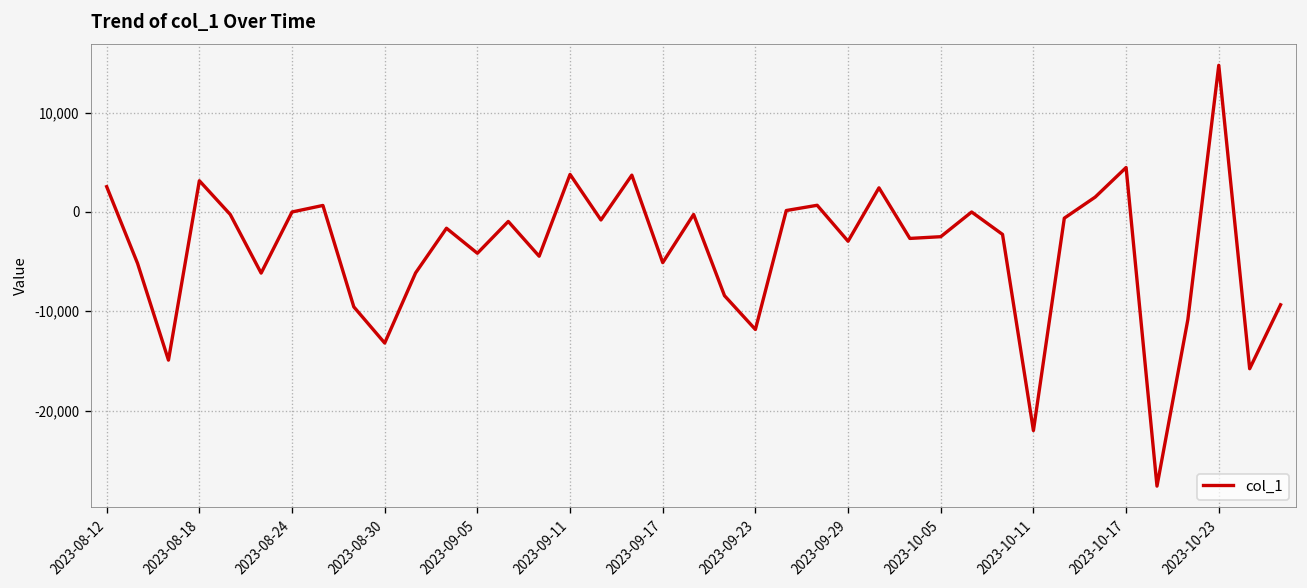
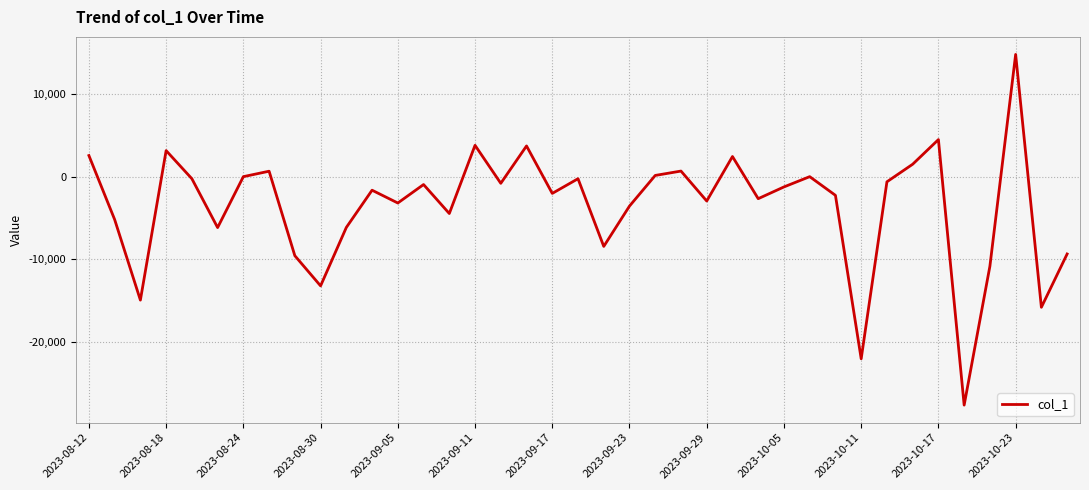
2023-09-05: -4,000 -> -3,000
2023-09-17: -5,000 -> -2,000
2023-09-23: -12,000 -> -4,000
2023-10-05: -2,000 -> -1,000
